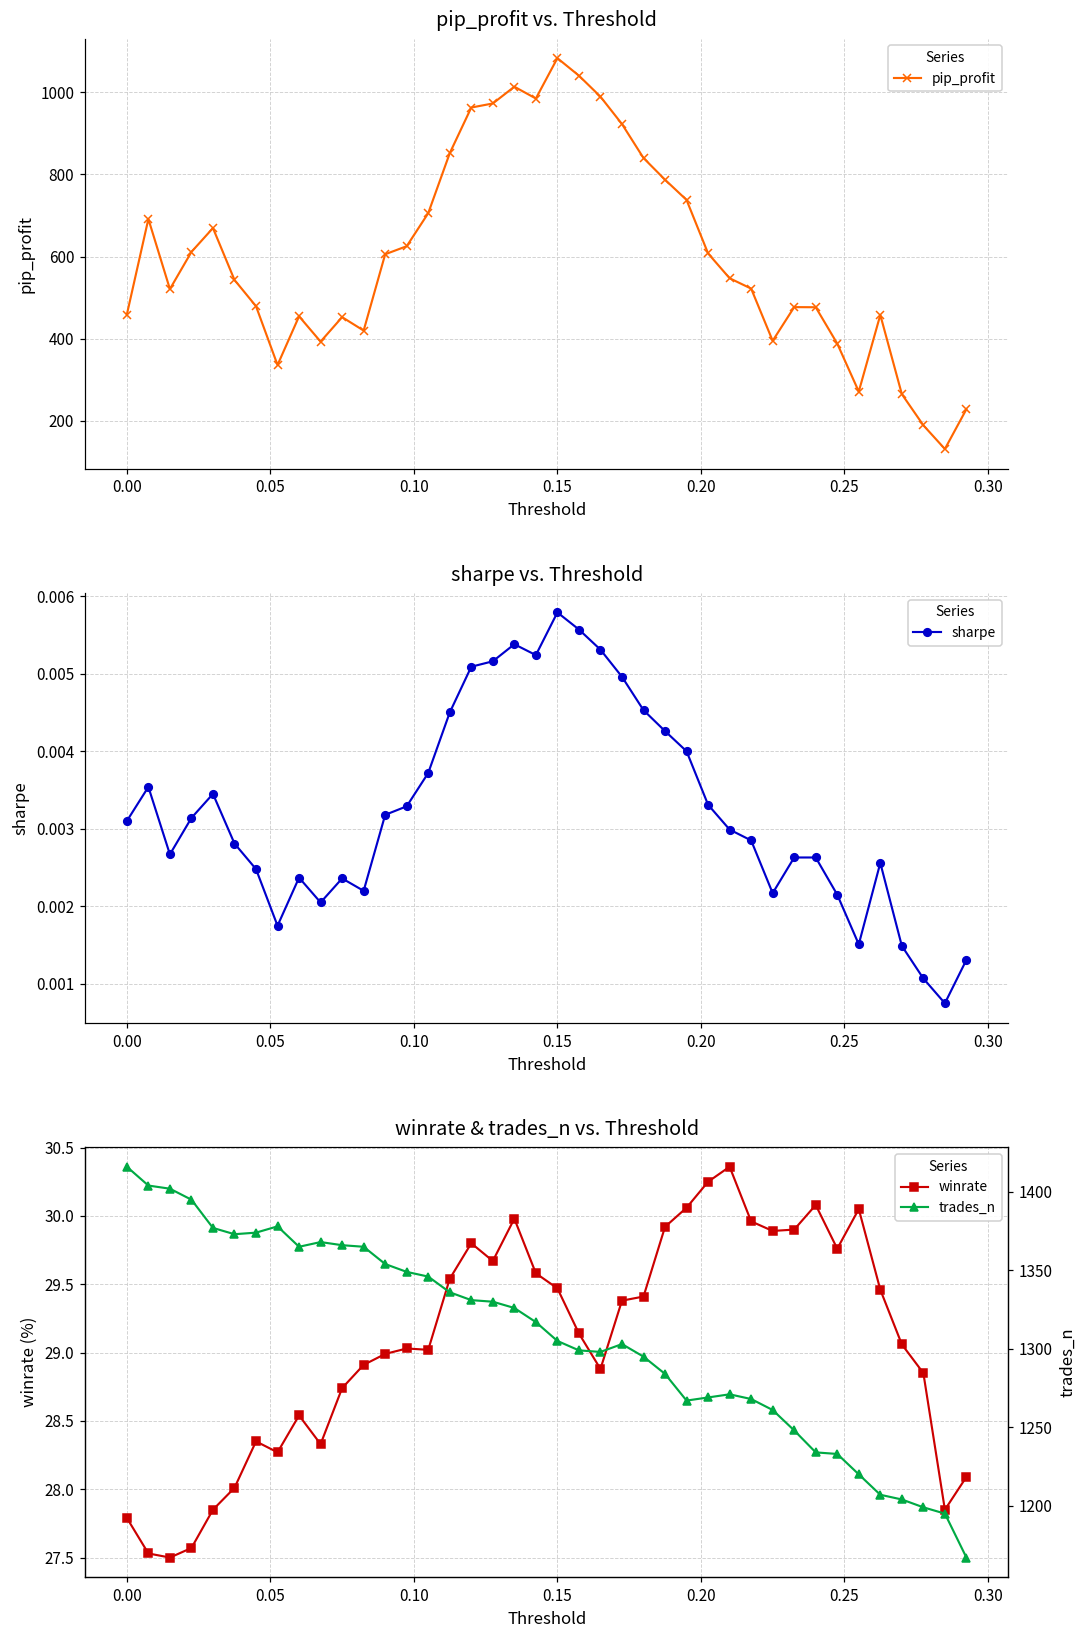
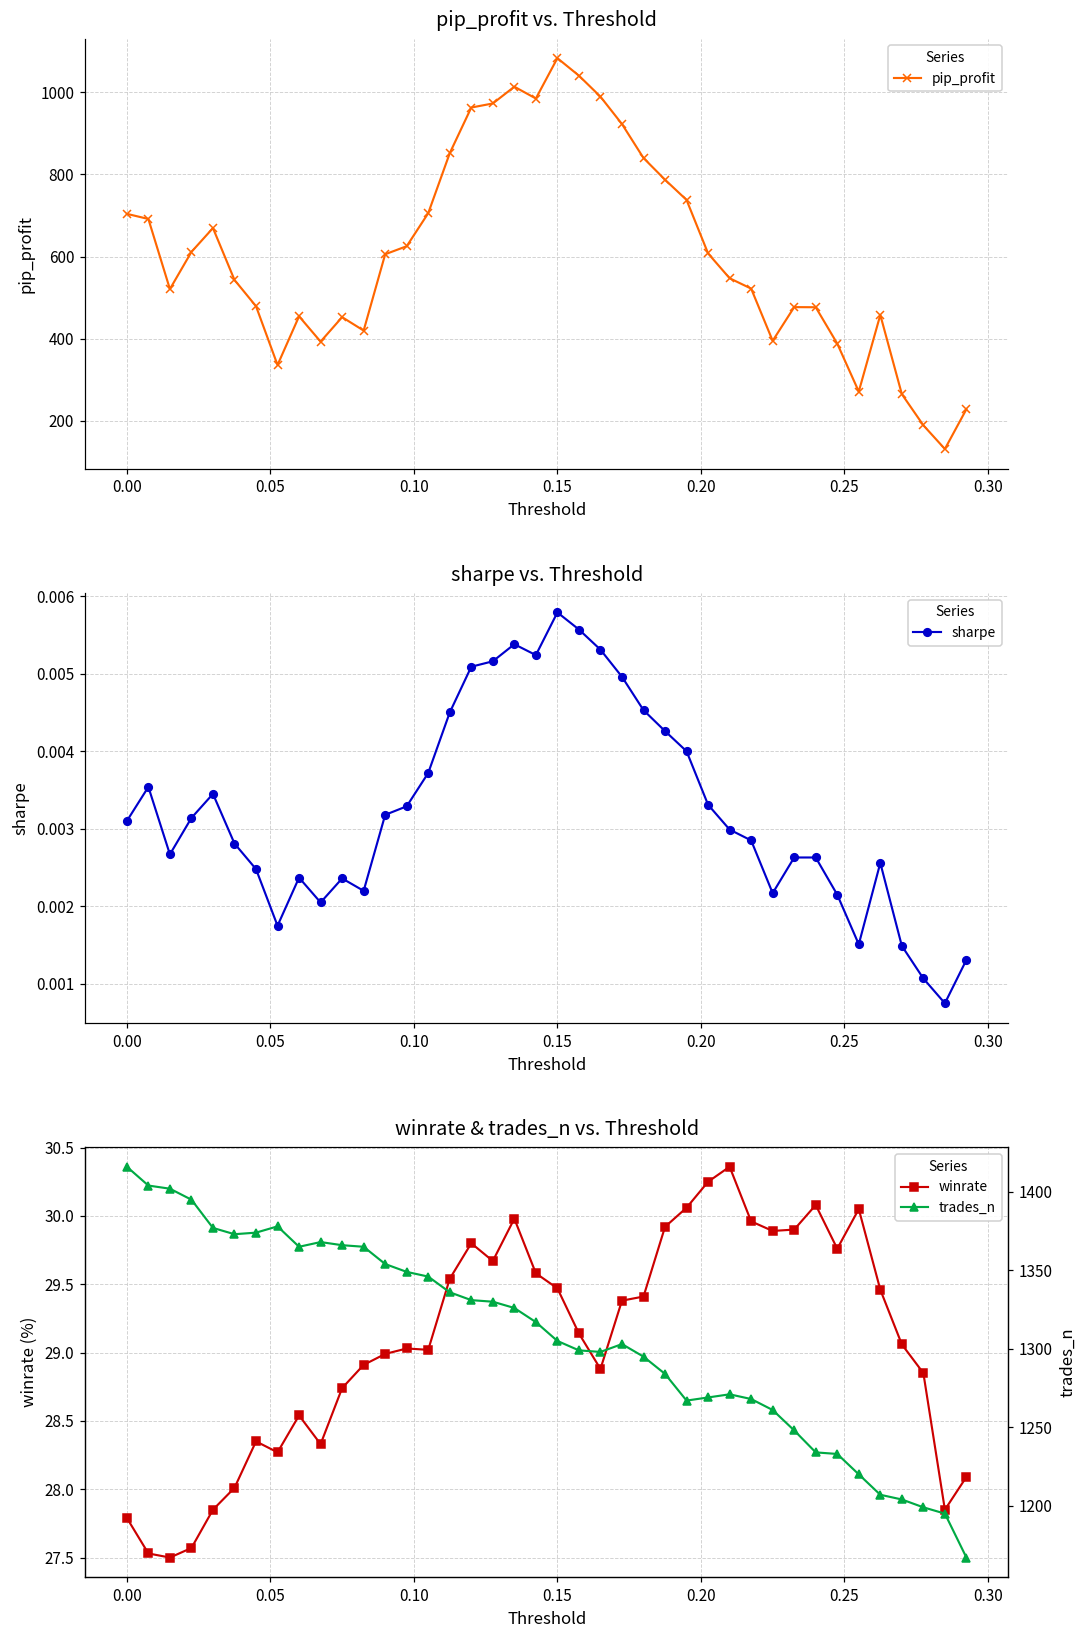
pip_profit vs. Threshold, 0.00: 460 -> 700
